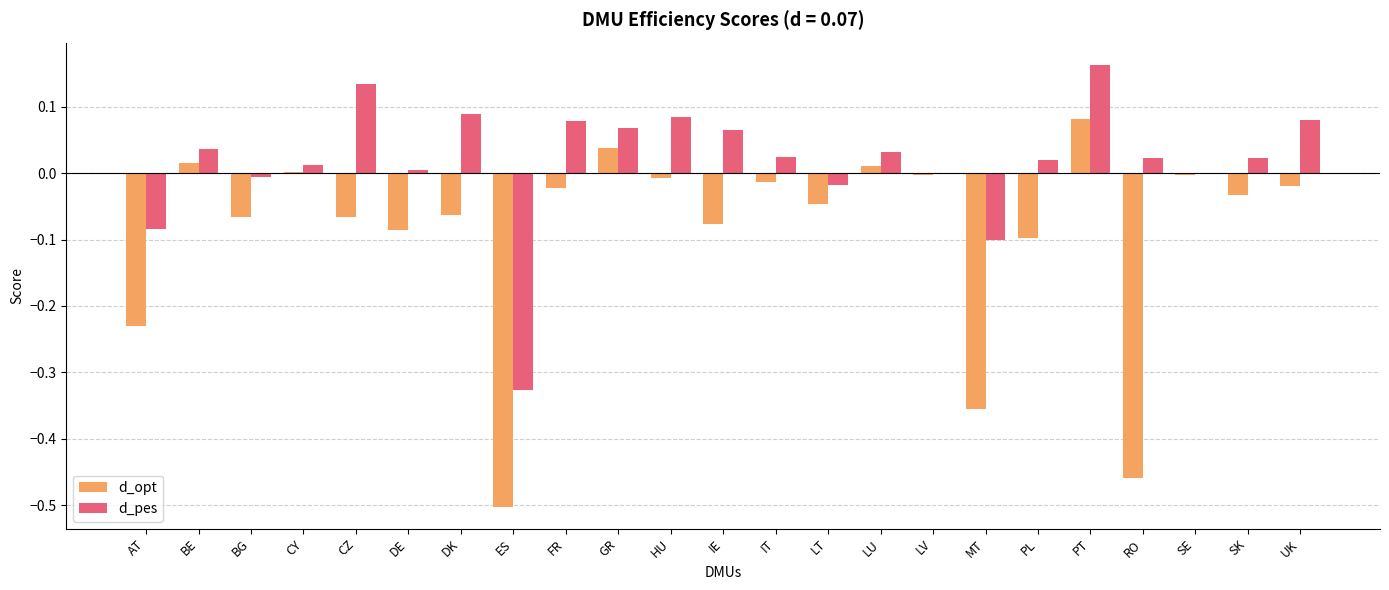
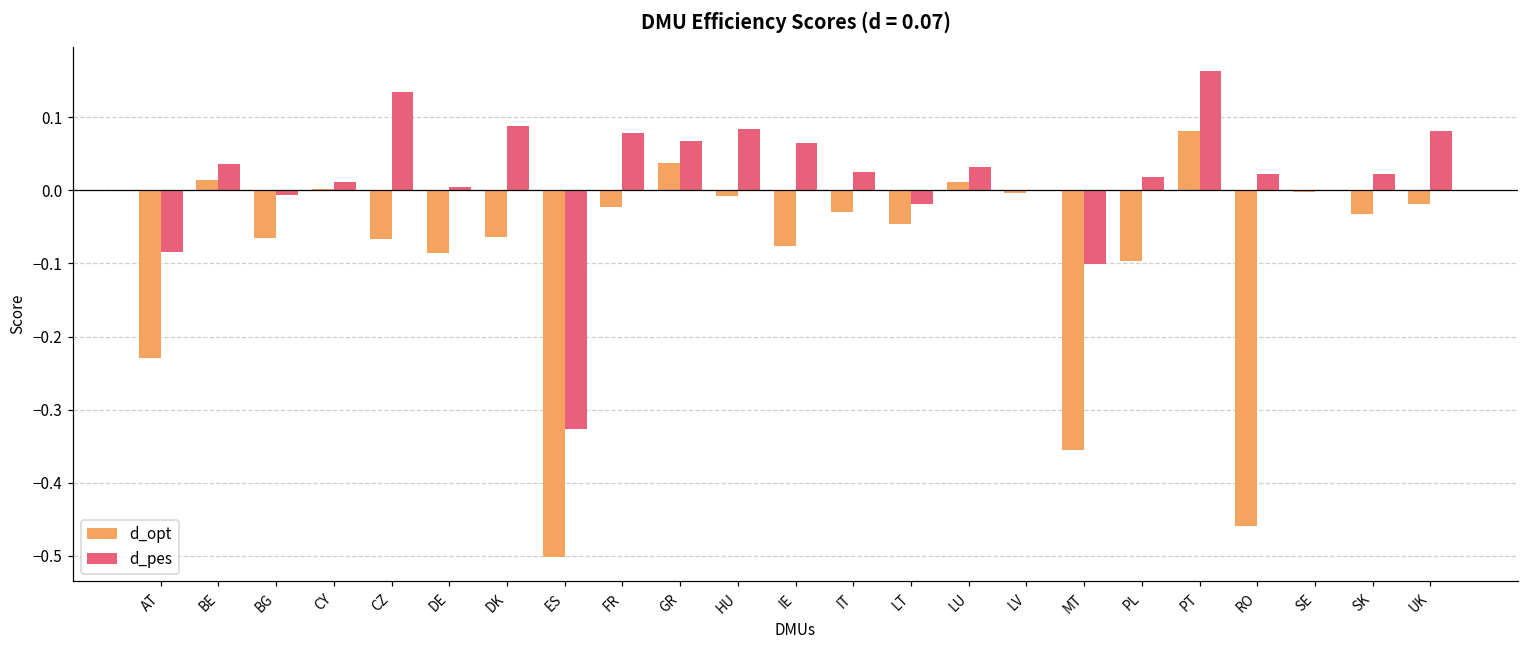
d_opt, IT: -0.01 -> -0.03
